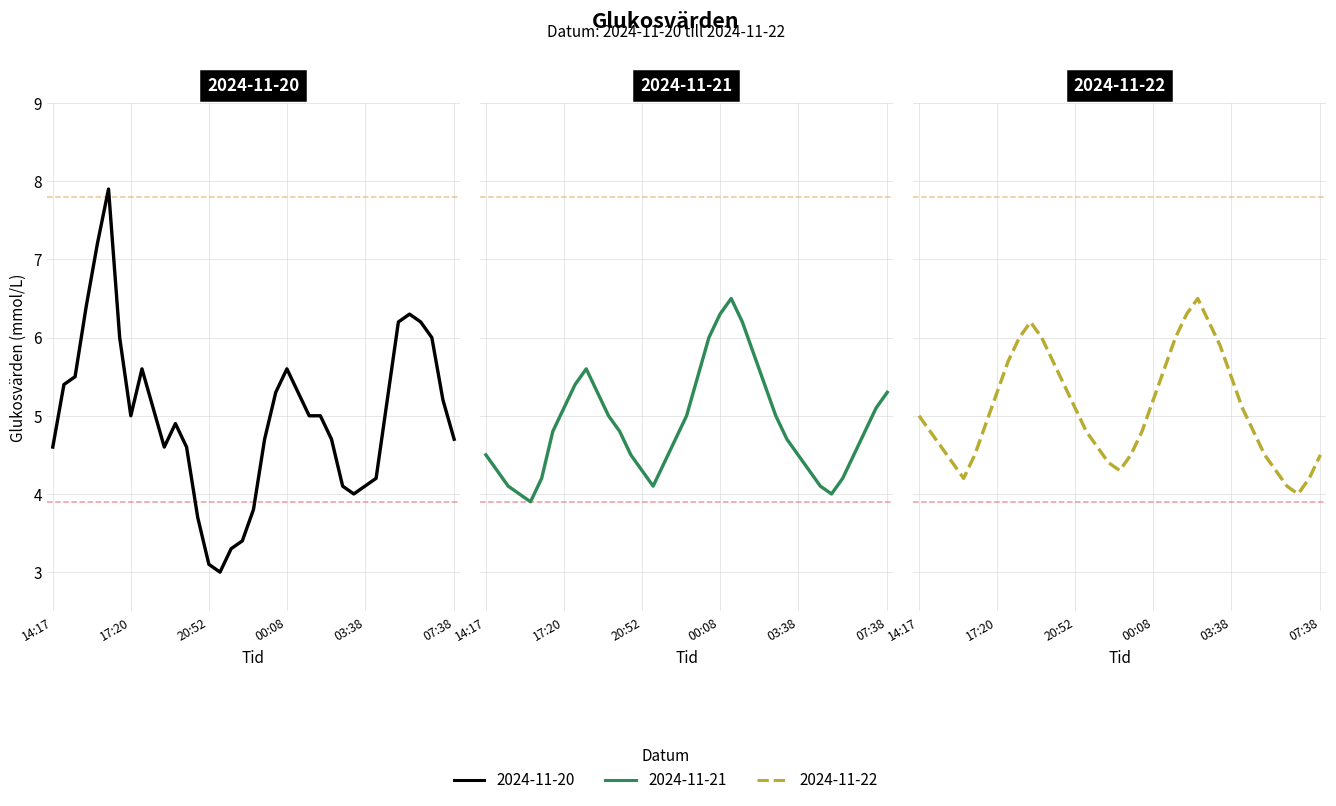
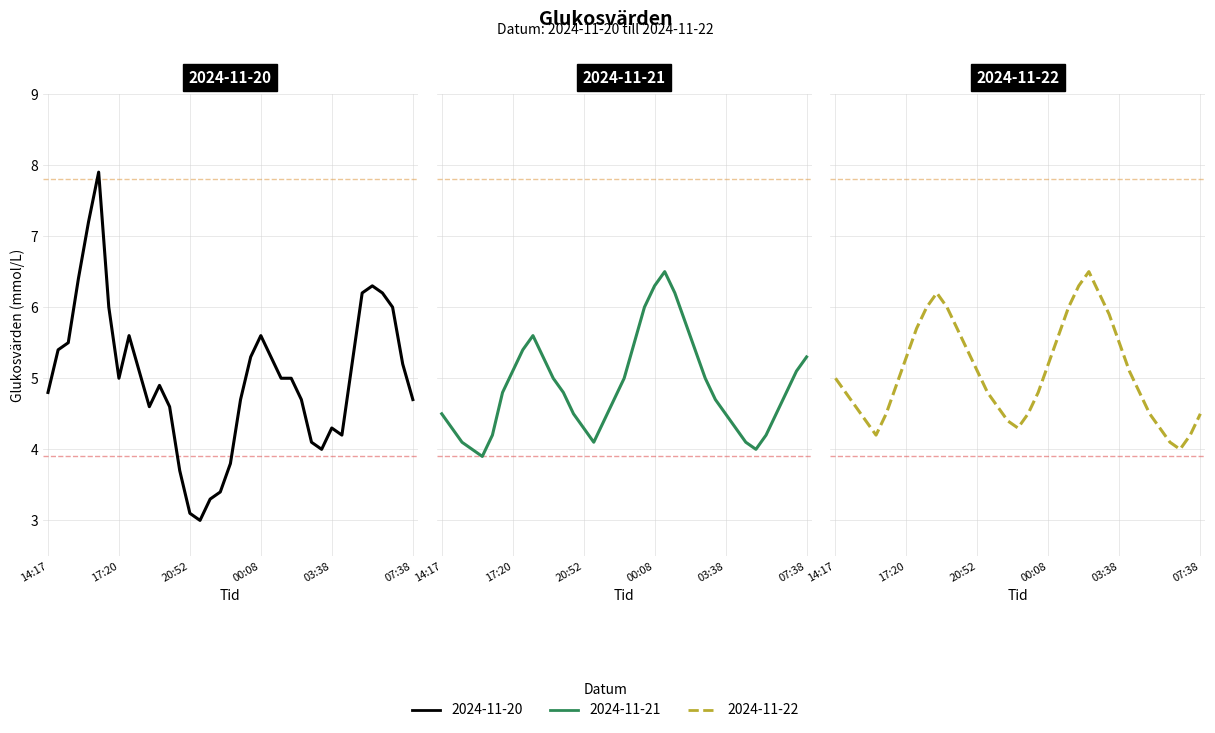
2024-11-20, 14:17: 4.6 -> 4.8
2024-11-20, 03:38: 4.1 -> 4.3
